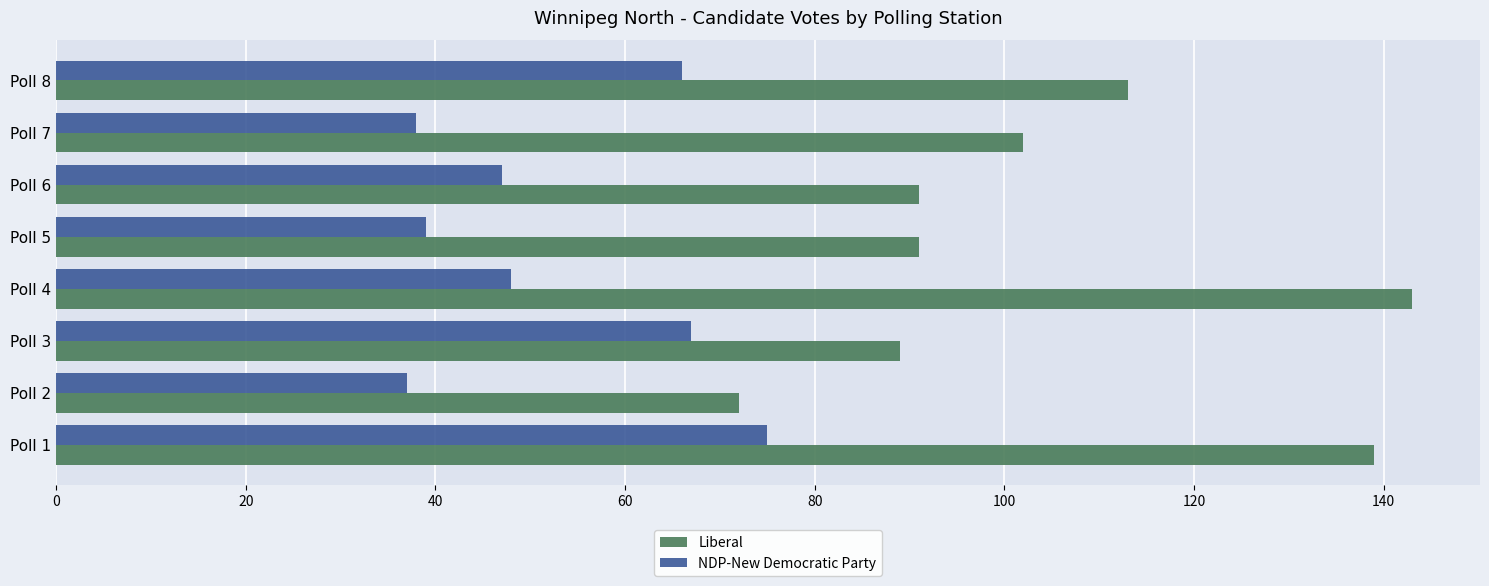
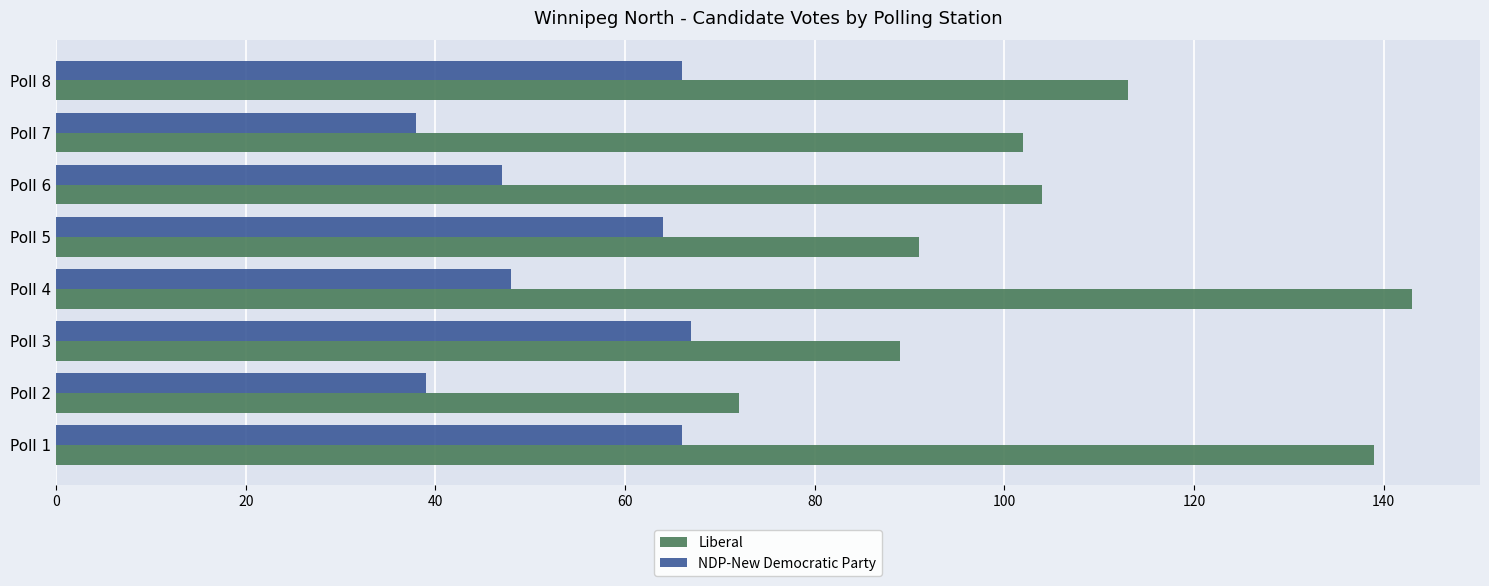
Liberal, Poll 6: 91 -> 104
NDP-New Democratic Party, Poll 5: 39 -> 64
NDP-New Democratic Party, Poll 2: 37 -> 39
NDP-New Democratic Party, Poll 1: 75 -> 66
